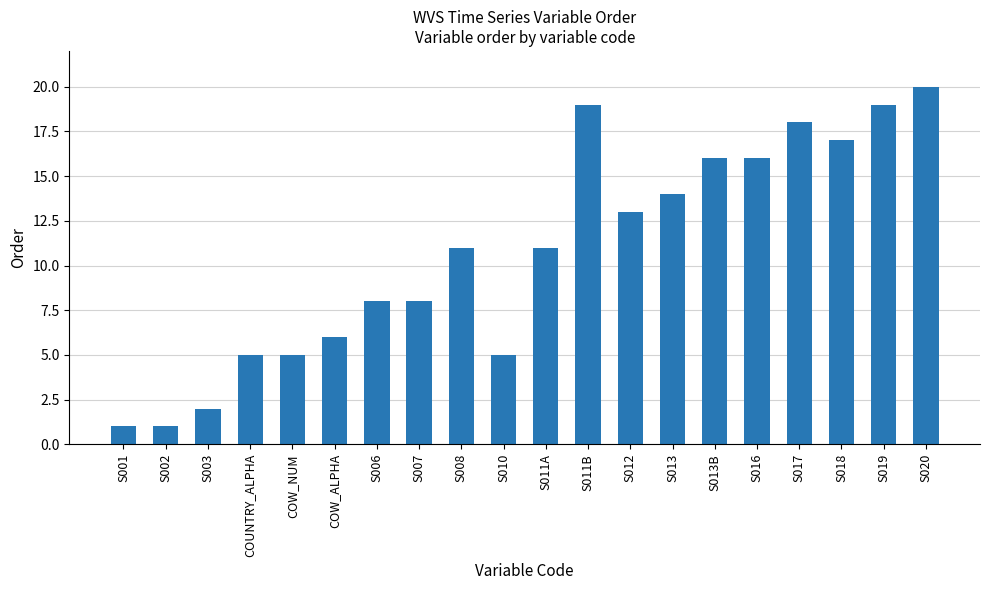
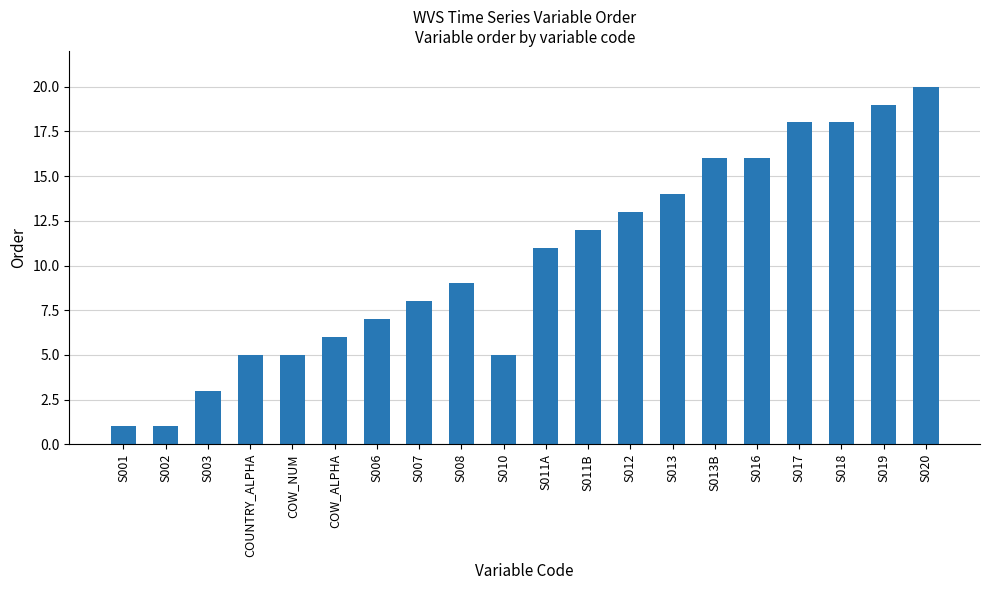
S003: 2 -> 3
S006: 8 -> 7
S008: 11 -> 9
S011B: 19 -> 12
S018: 17 -> 18
